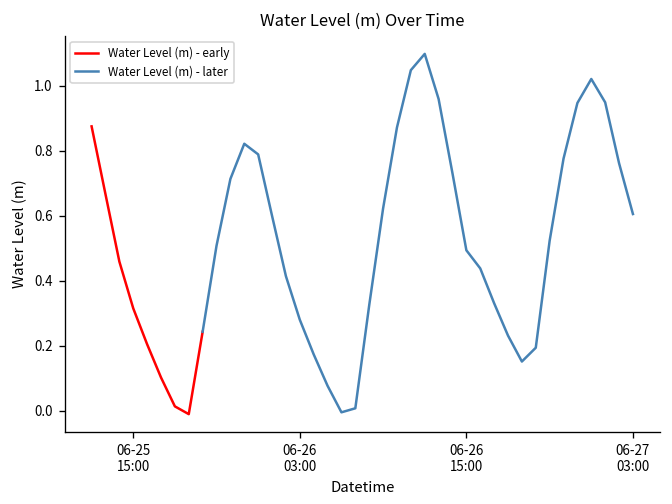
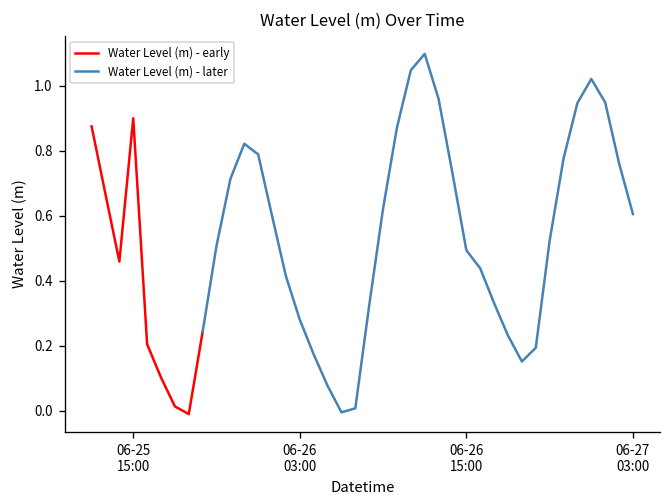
Water Level (m) - early, 06-25 15:00: 0.32 -> 0.90
